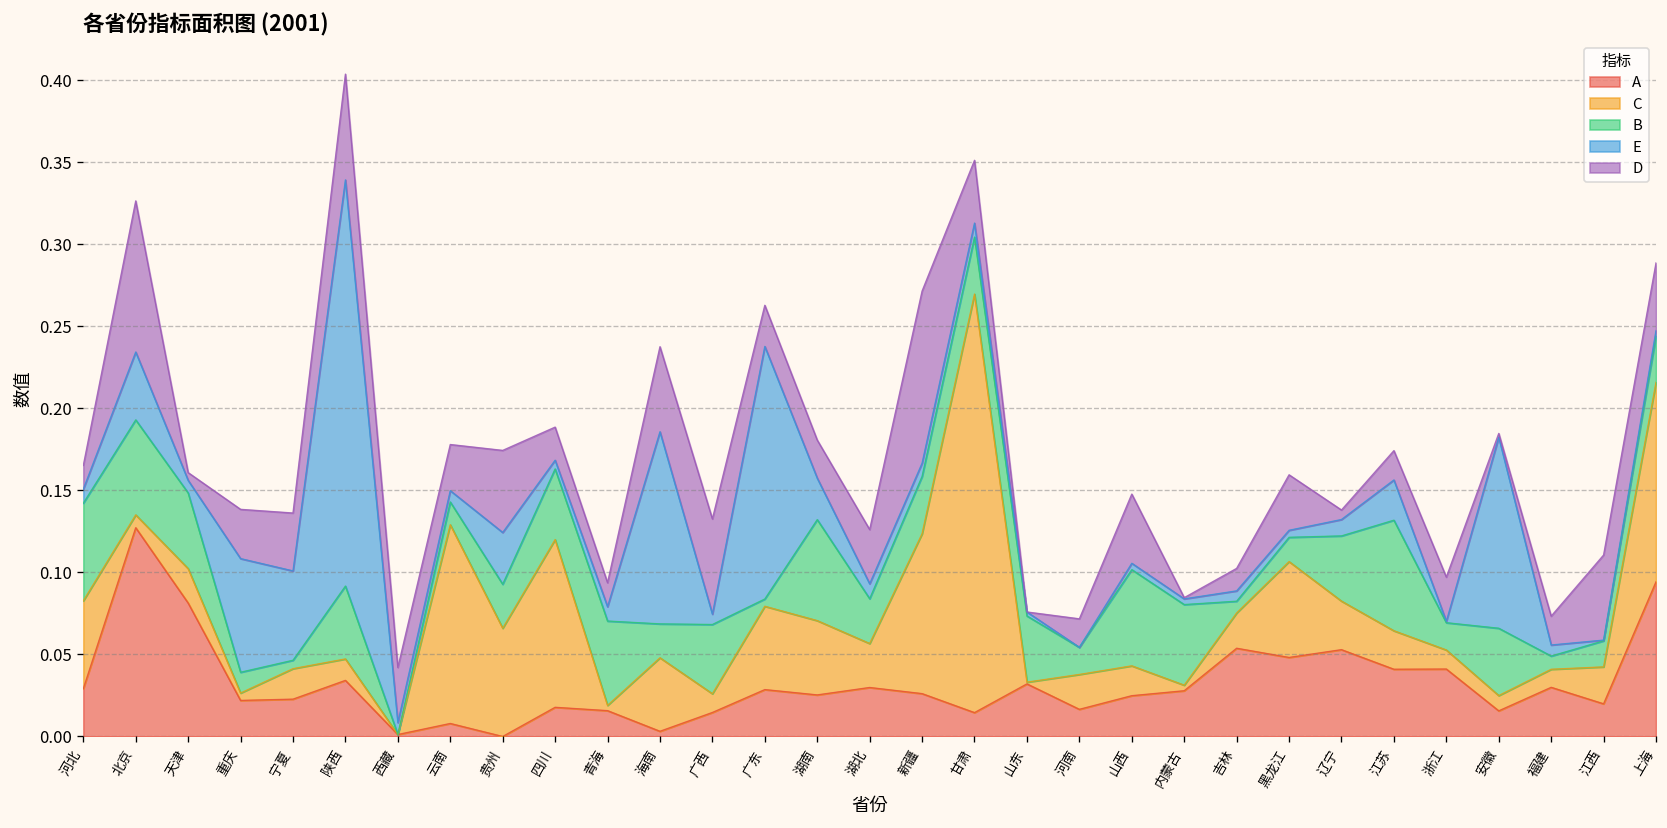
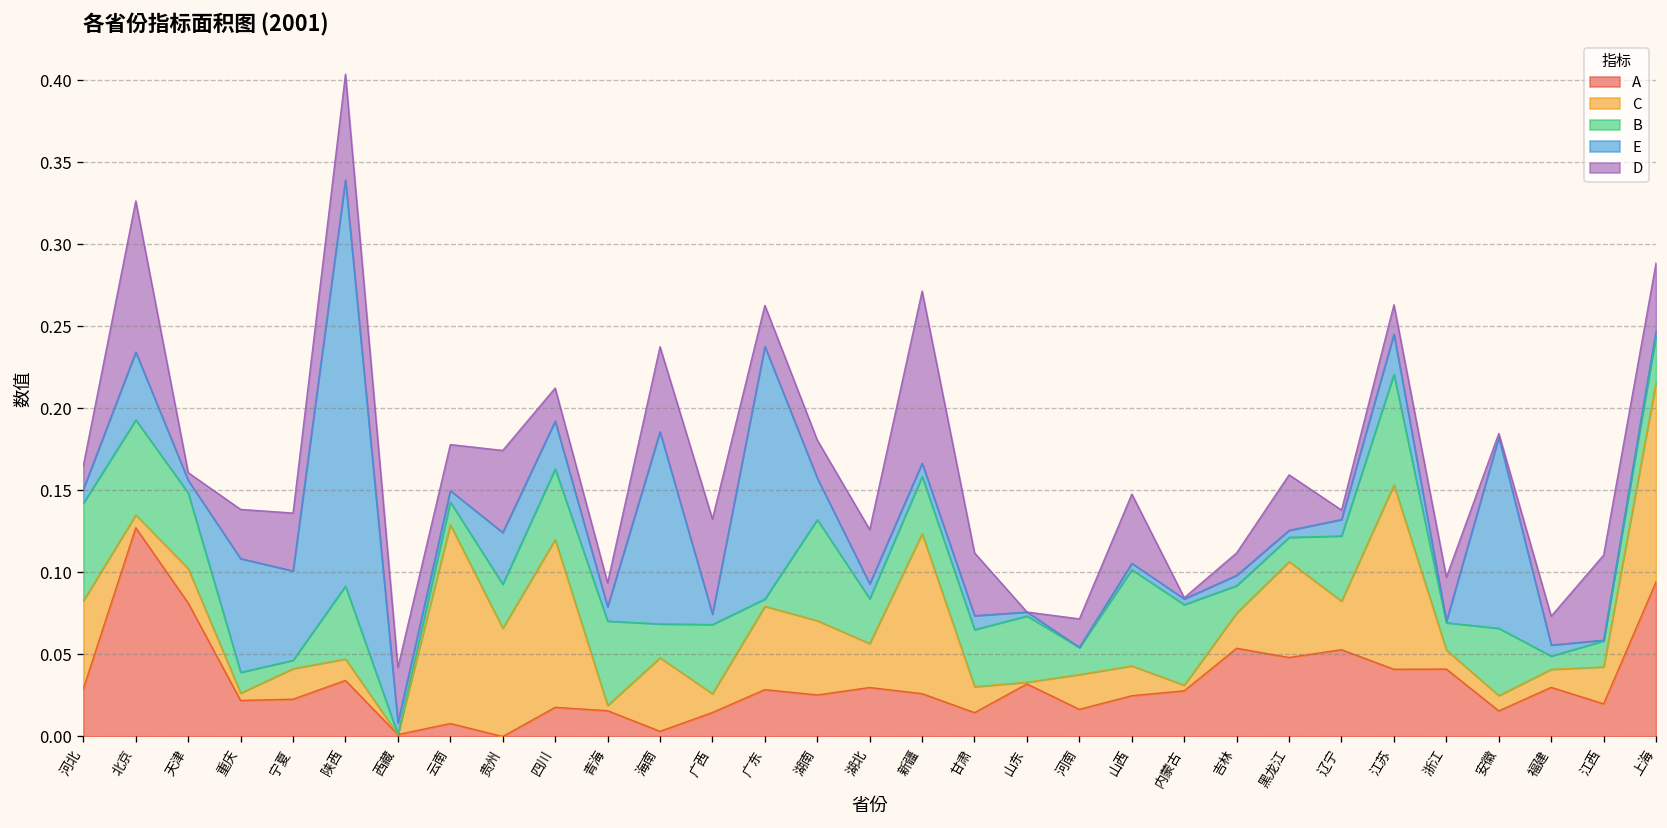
E, 四川: 0.005 -> 0.029
C, 甘肃: 0.255 -> 0.016
B, 吉林: 0.007 -> 0.017
C, 江苏: 0.023 -> 0.112
